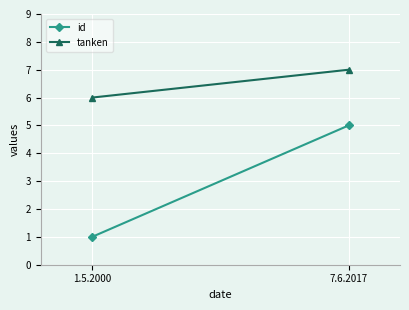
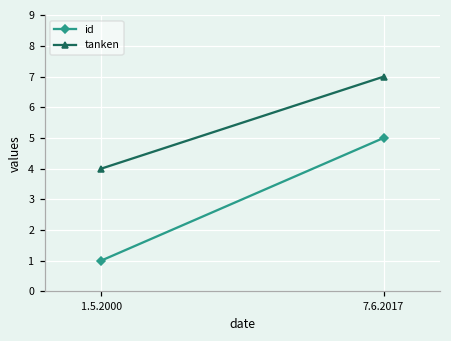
tanken, 1.5.2000: 6 -> 4
